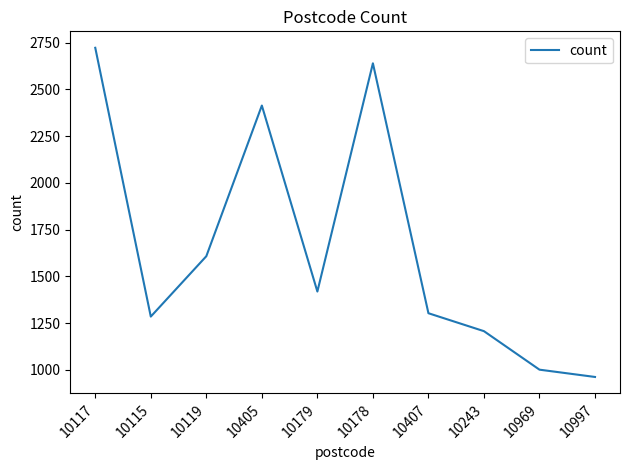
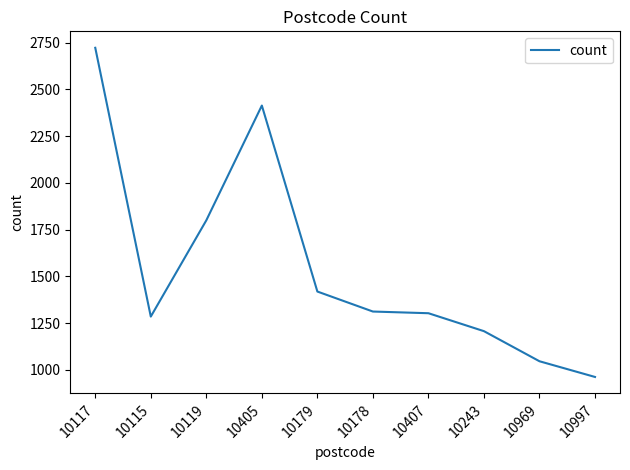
10119: 1610 -> 1800
10178: 2640 -> 1310
10969: 1000 -> 1050
